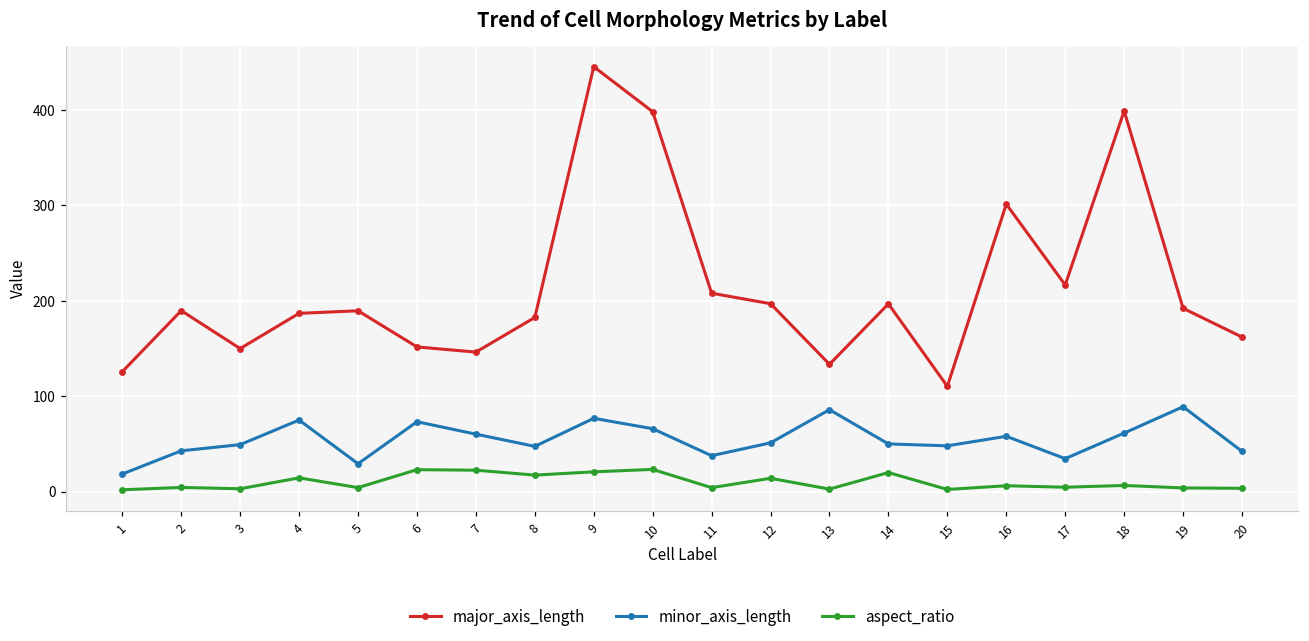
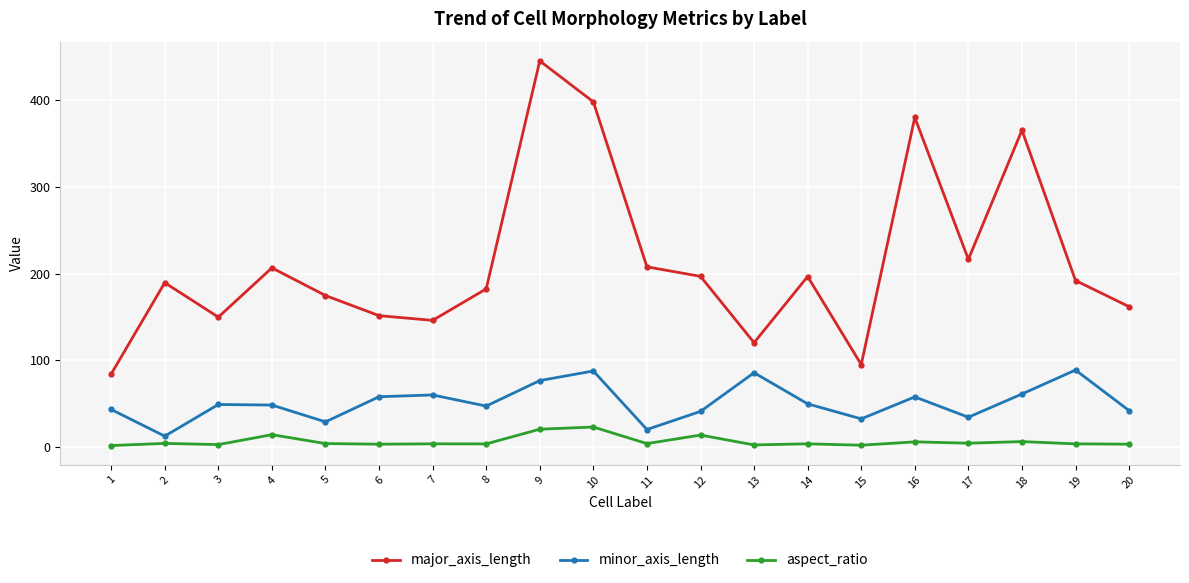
major_axis_length, 1: 130 -> 80
minor_axis_length, 1: 20 -> 40
minor_axis_length, 2: 40 -> 10
major_axis_length, 4: 190 -> 210
minor_axis_length, 4: 80 -> 50
major_axis_length, 5: 190 -> 170
minor_axis_length, 6: 70 -> 60
aspect_ratio, 6: 20 -> 0
aspect_ratio, 7: 20 -> 0
aspect_ratio, 8: 20 -> 0
minor_axis_length, 10: 70 -> 90
minor_axis_length, 11: 40 -> 20
minor_axis_length, 12: 50 -> 40
major_axis_length, 13: 130 -> 120
aspect_ratio, 14: 20 -> 0
major_axis_length, 15: 110 -> 100
minor_axis_length, 15: 50 -> 30
major_axis_length, 16: 300 -> 380
major_axis_length, 18: 400 -> 370
